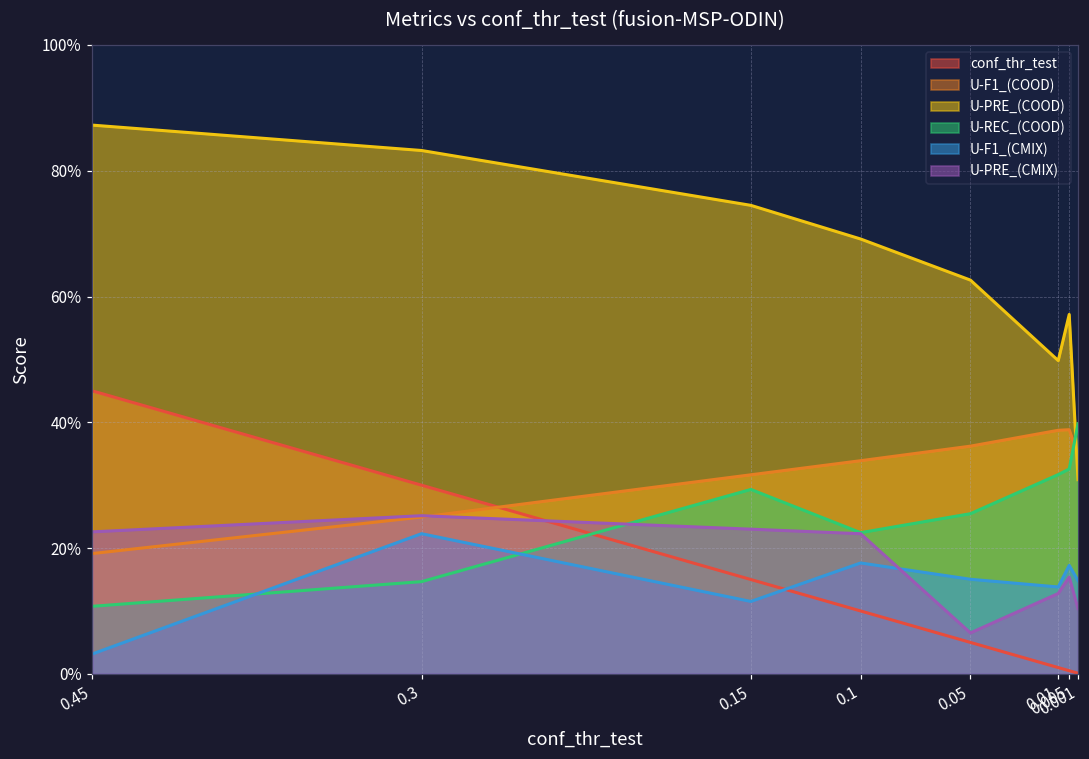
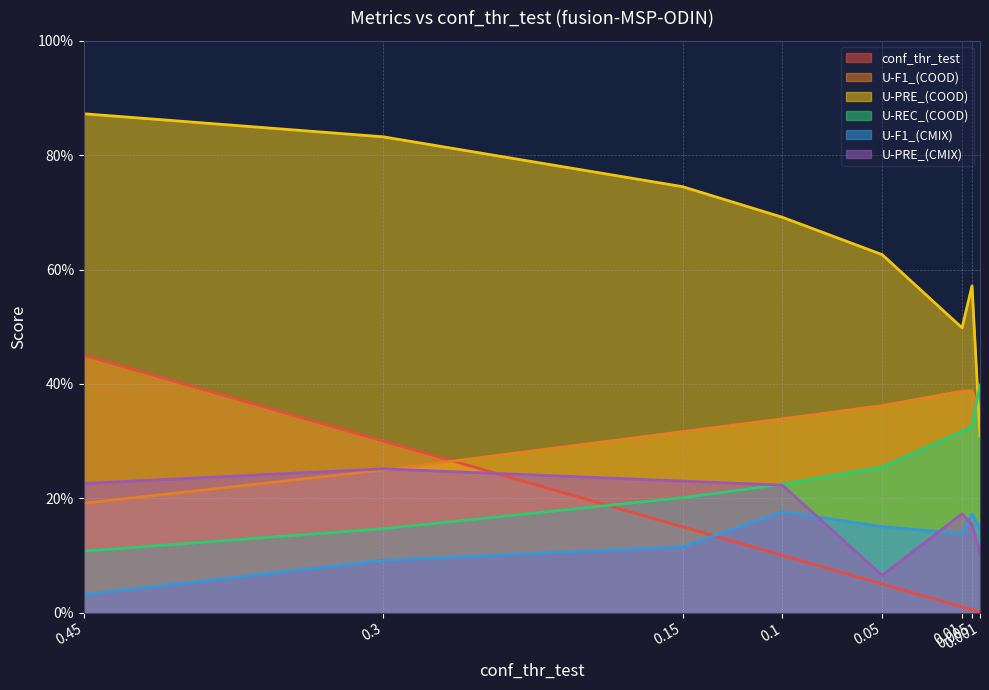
U-F1_(CMIX), 0.3: 22% -> 9%
U-REC_(COOD), 0.15: 29% -> 20%
U-PRE_(CMIX), 0.01: 13% -> 17%
